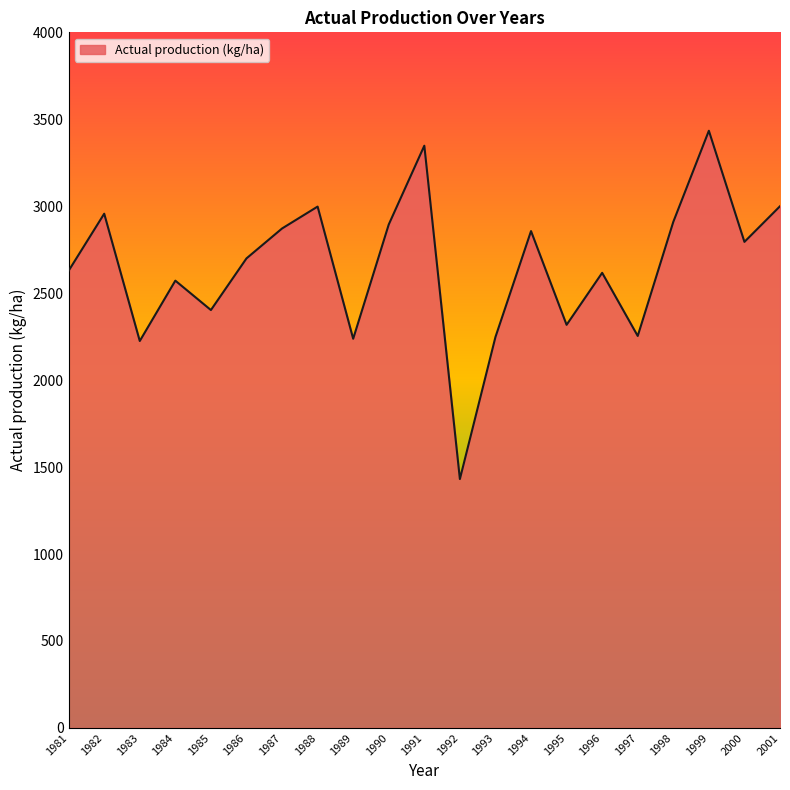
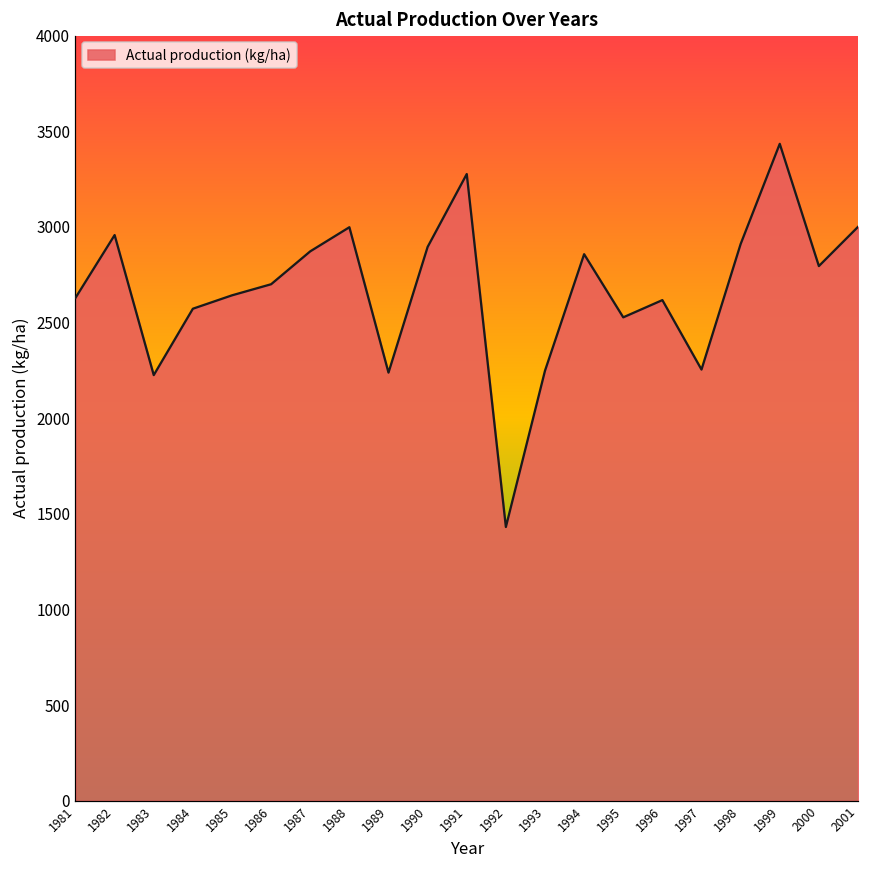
1985: 2400 -> 2640
1991: 3350 -> 3280
1995: 2320 -> 2530
